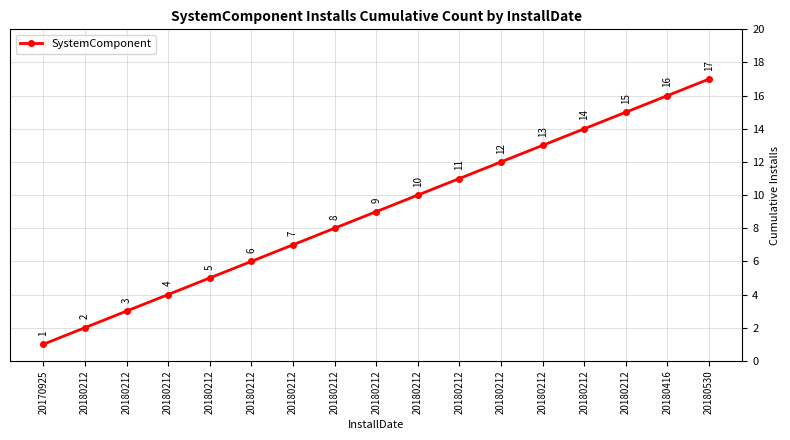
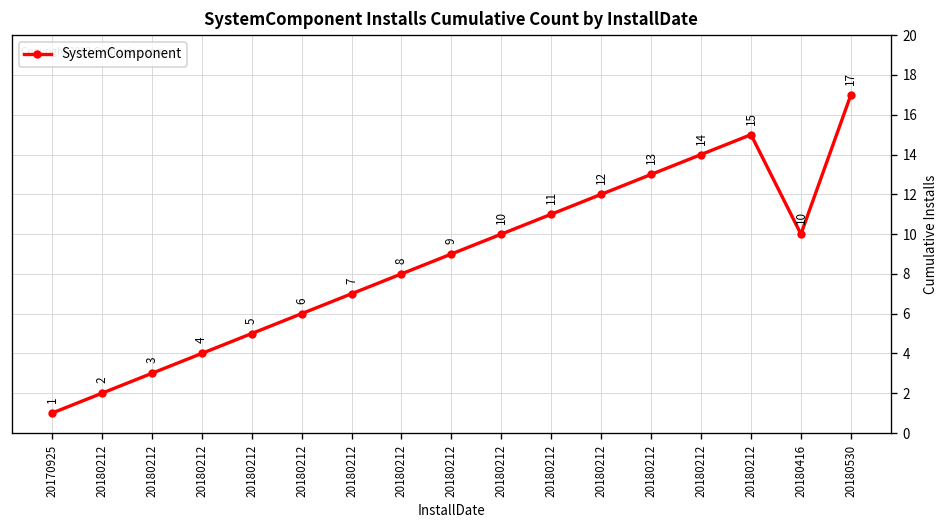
20180416: 16 -> 10
